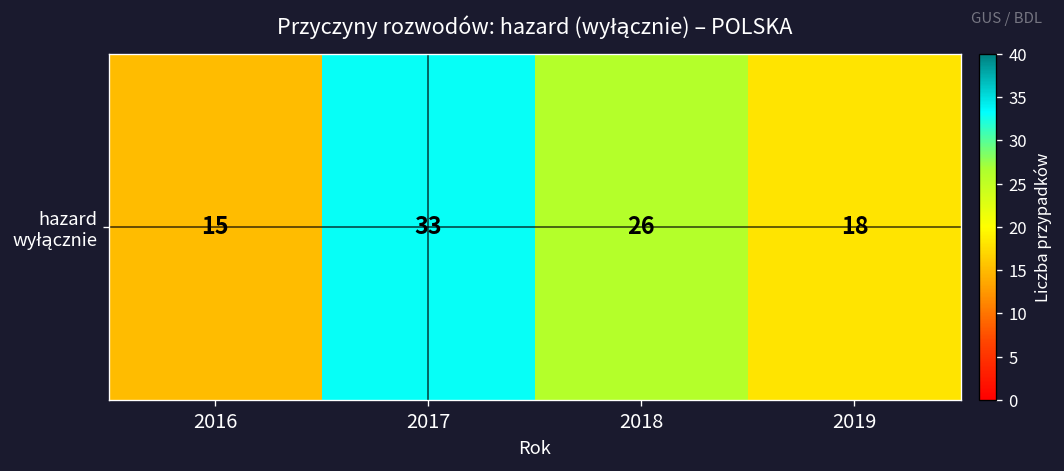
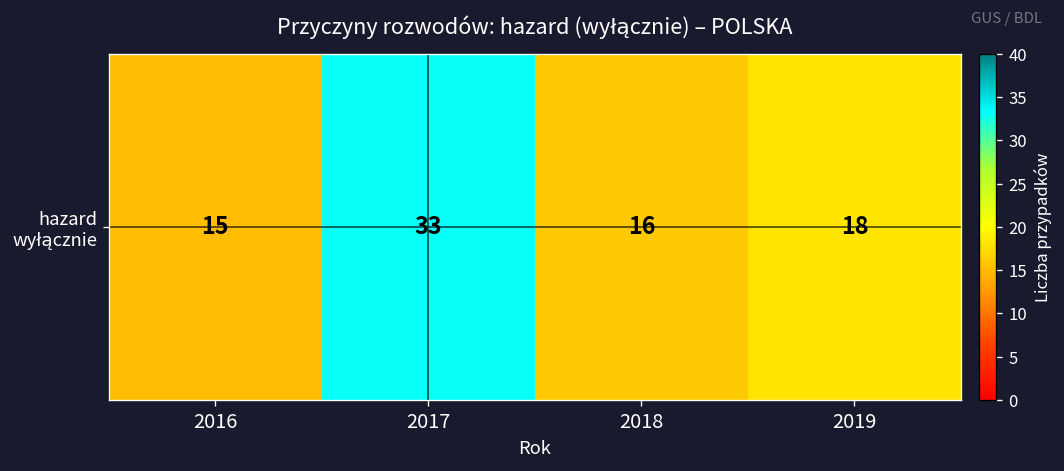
hazard wyłącznie, 2018: 26 -> 16
